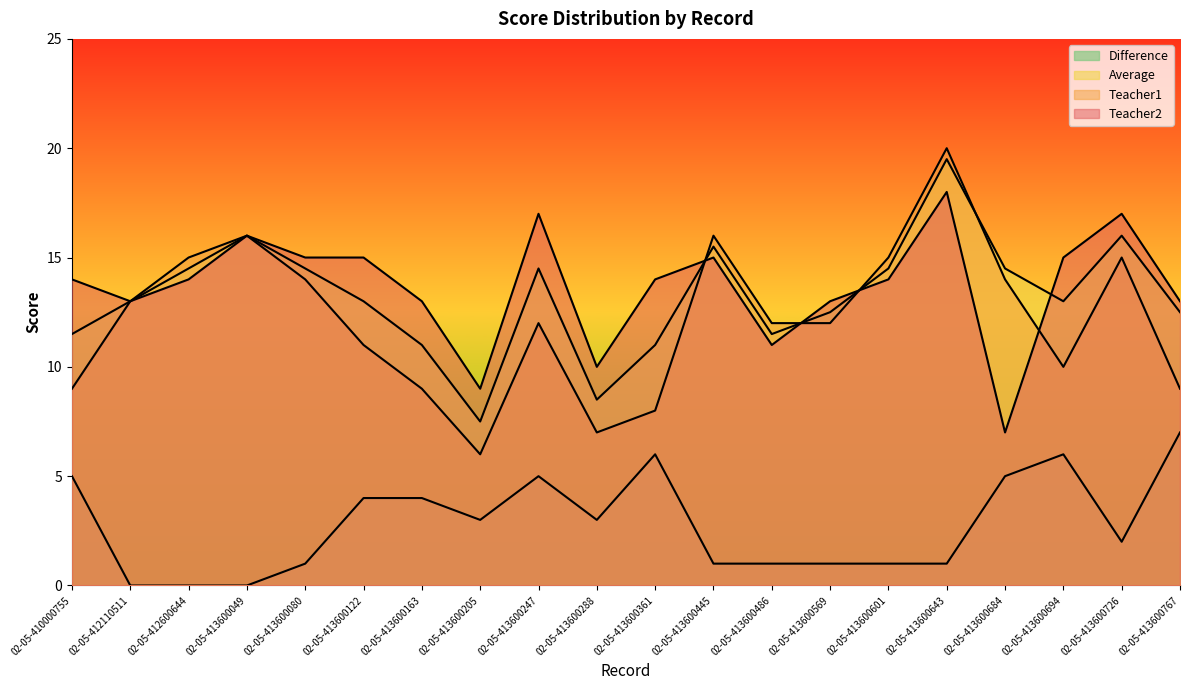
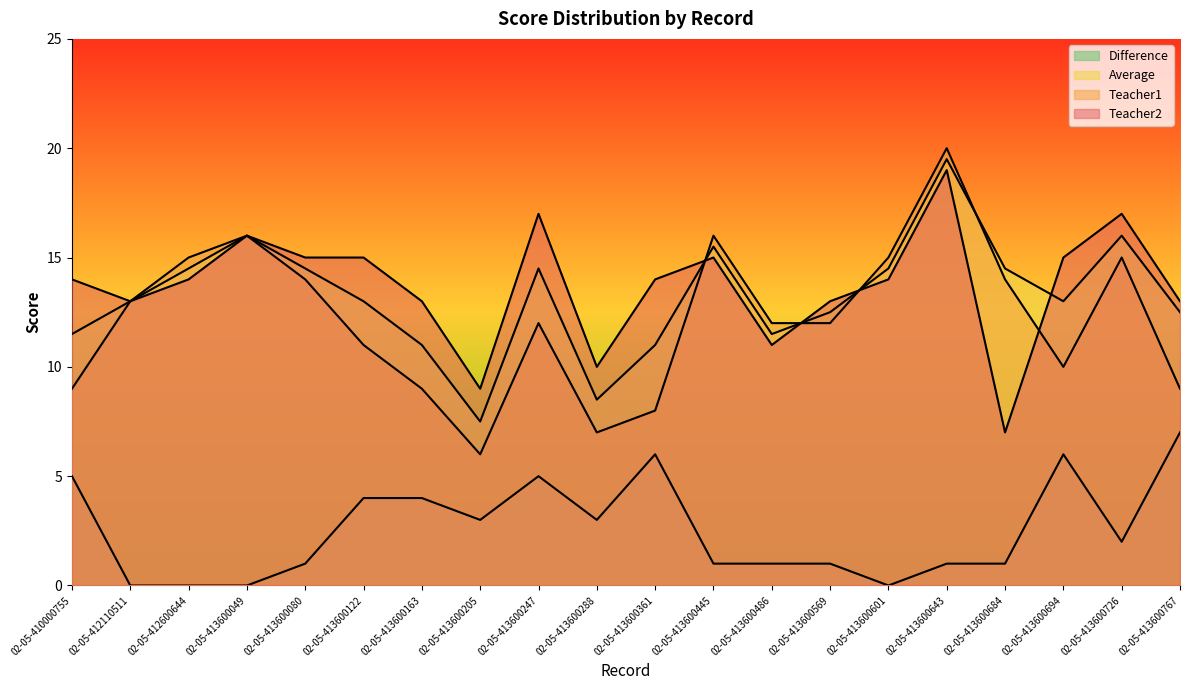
Difference, 02-05-413600601: 1 -> 0
Teacher2, 02-05-413600643: 18 -> 19
Difference, 02-05-413600684: 5 -> 1
